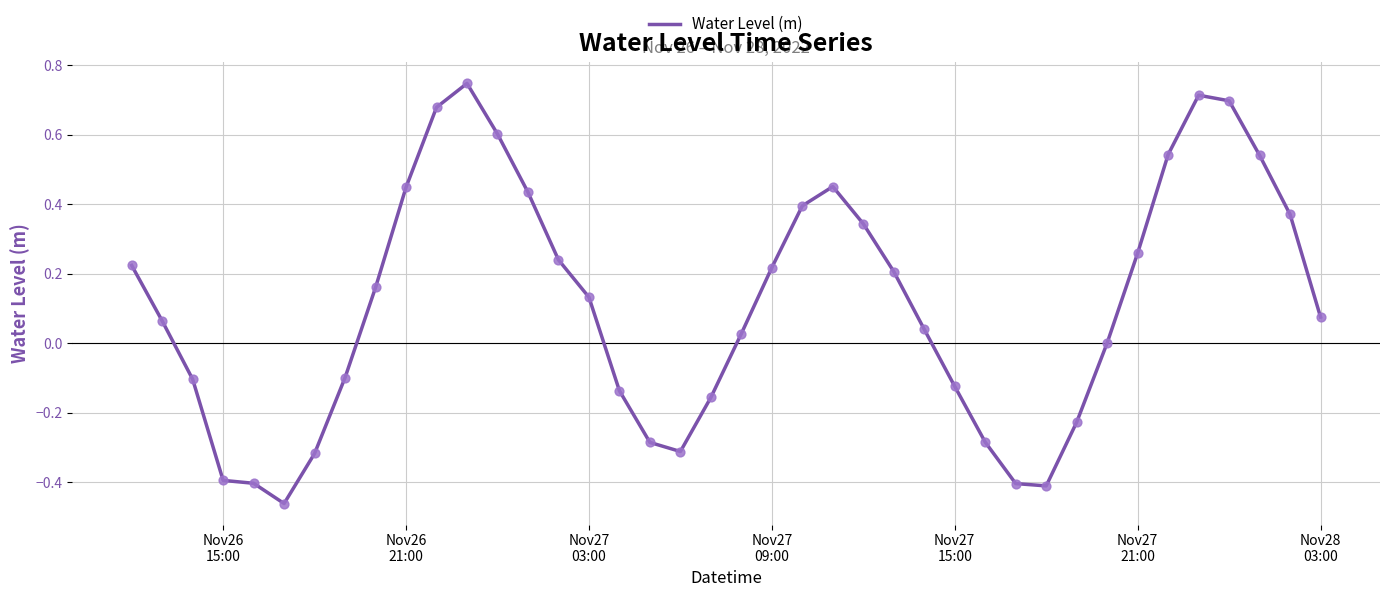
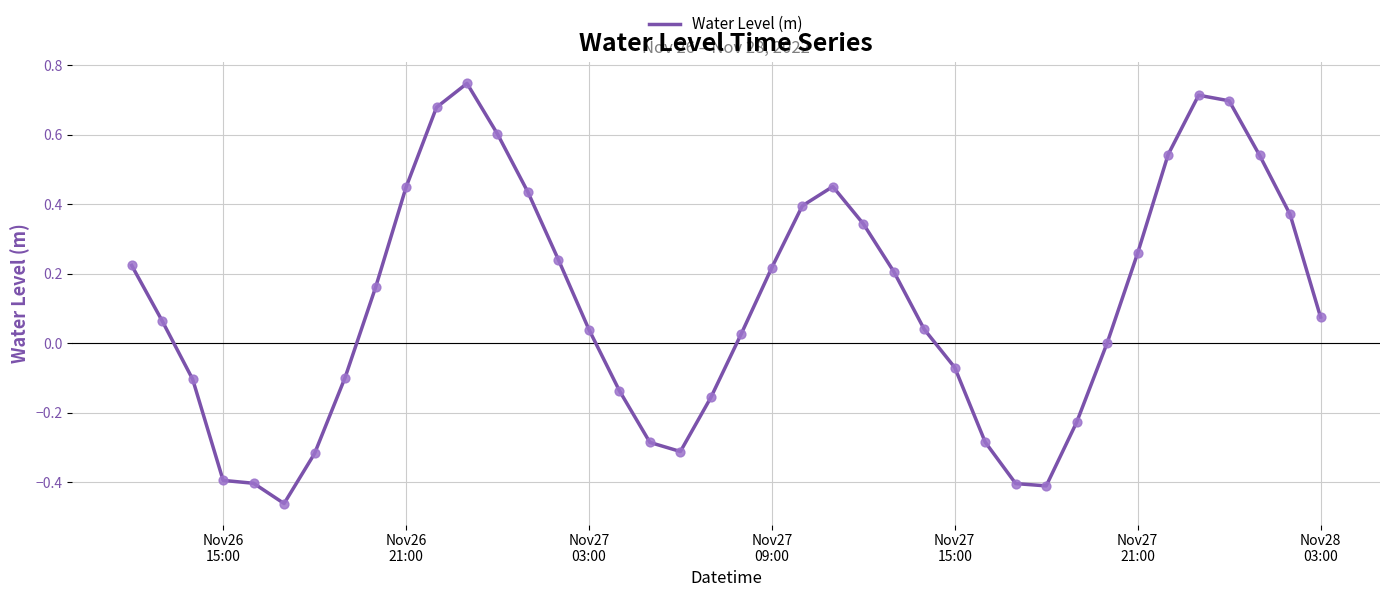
Nov27 03:00: 0.13 -> 0.04
Nov27 15:00: -0.12 -> -0.07
